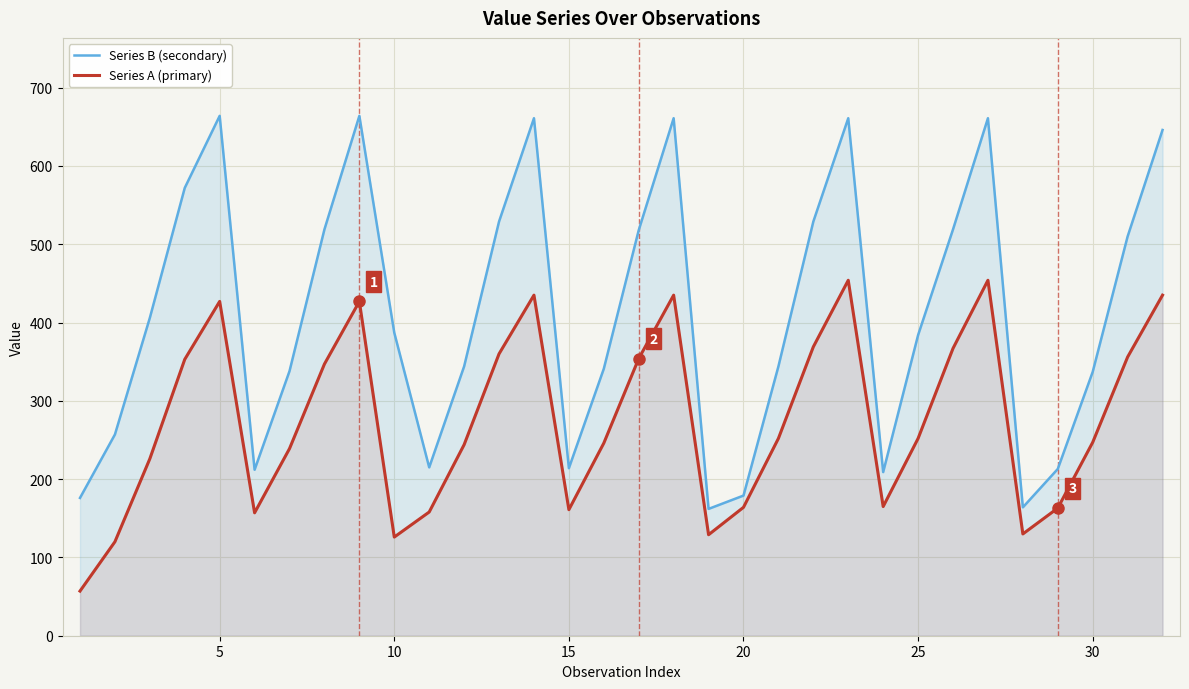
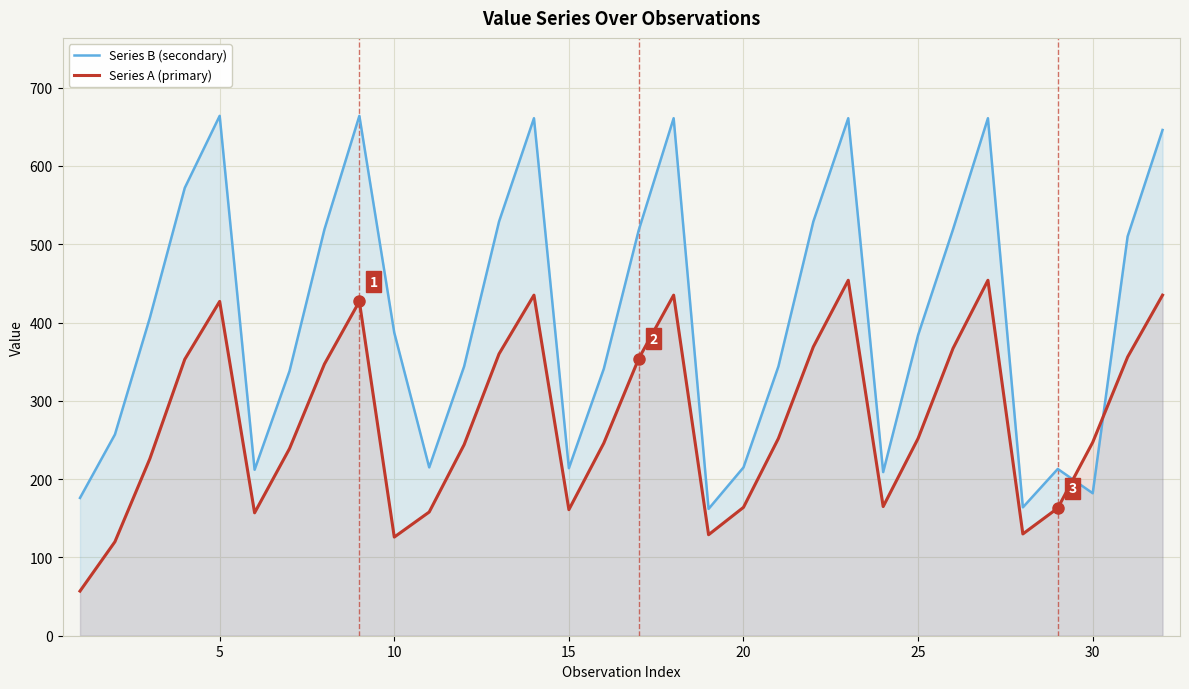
Series B (secondary), 20: 180 -> 220
Series B (secondary), 30: 340 -> 180
